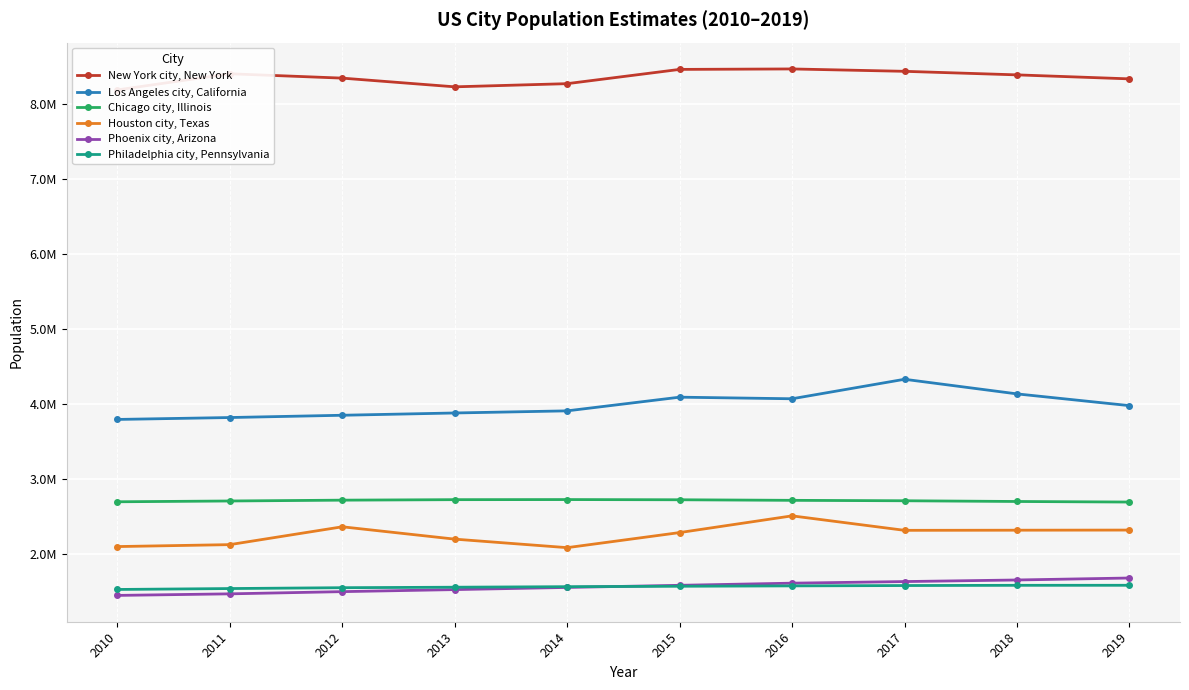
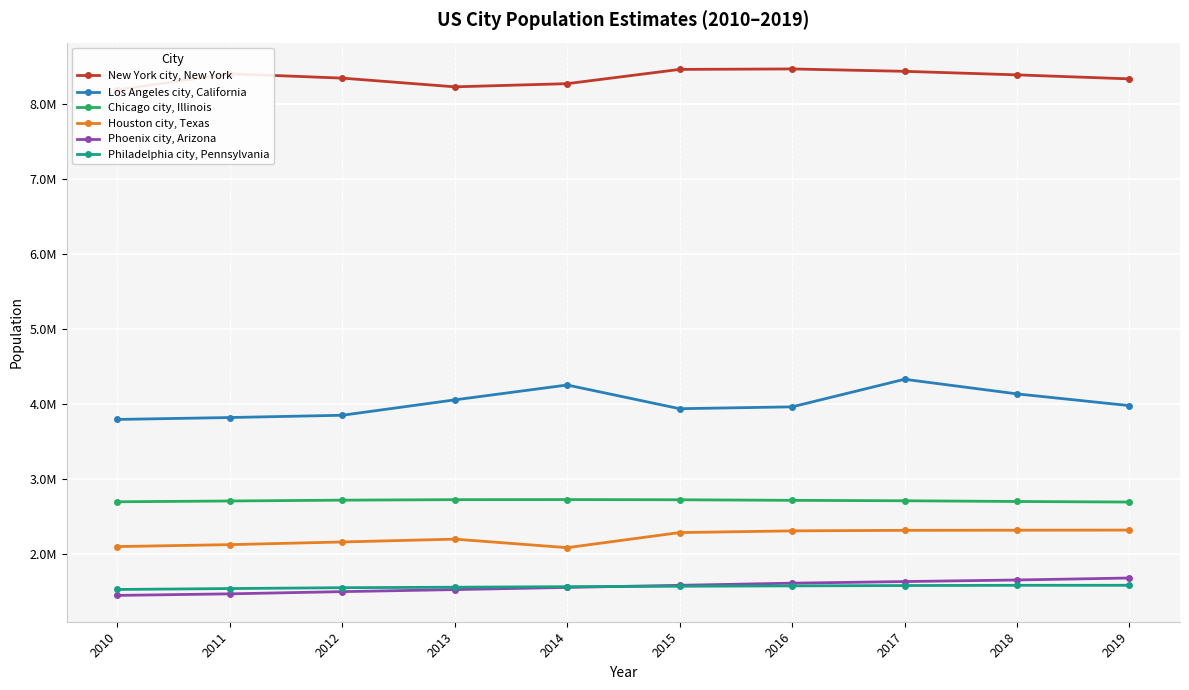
Houston city, Texas, 2012: 2400000 -> 2200000
Los Angeles city, California, 2013: 3900000 -> 4100000
Los Angeles city, California, 2014: 3900000 -> 4300000
Los Angeles city, California, 2015: 4100000 -> 3900000
Los Angeles city, California, 2016: 4100000 -> 4000000
Houston city, Texas, 2016: 2500000 -> 2300000
